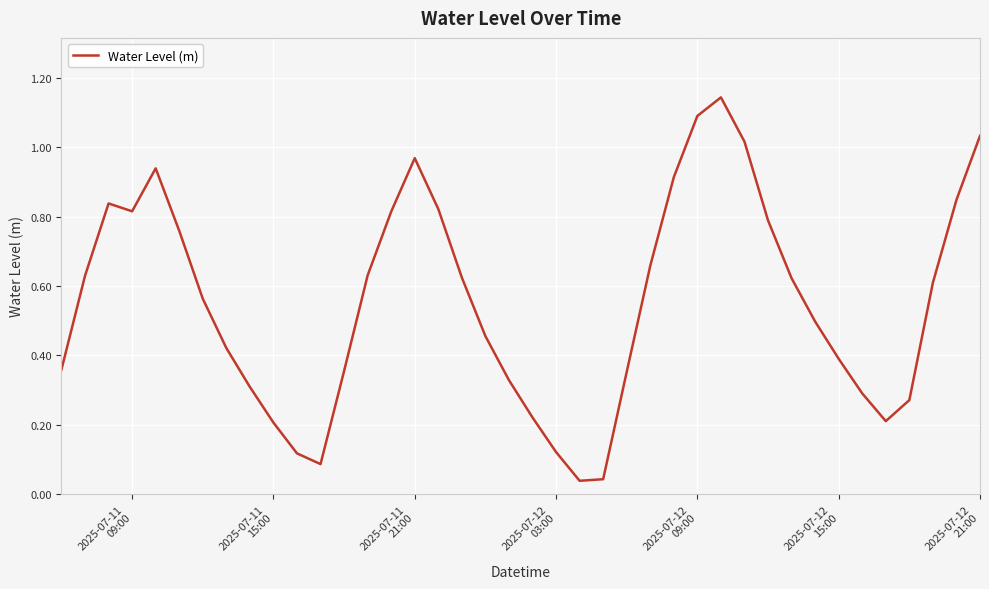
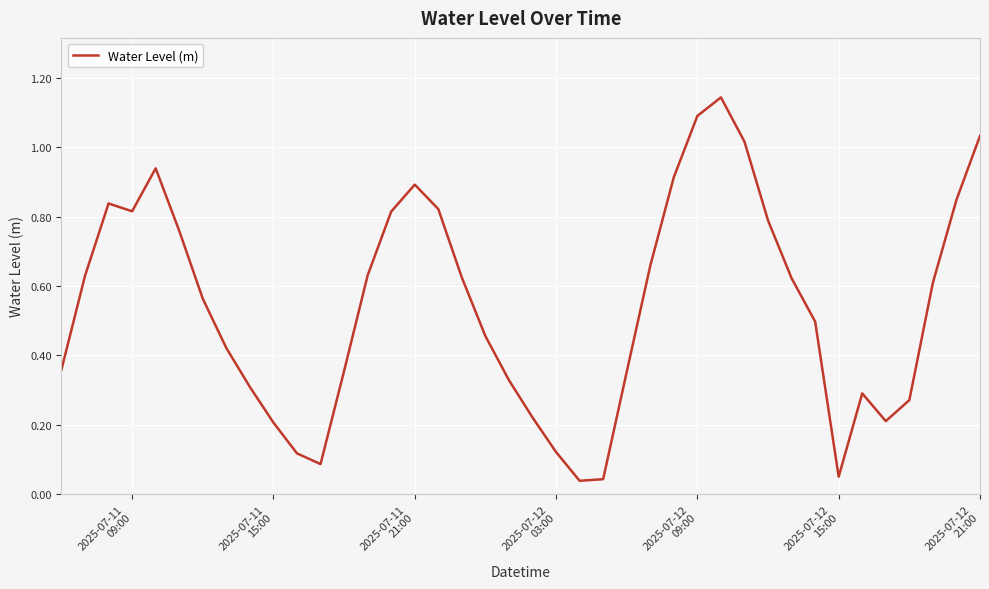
2025-07-11 21:00: 0.97 -> 0.89
2025-07-12 15:00: 0.39 -> 0.05
